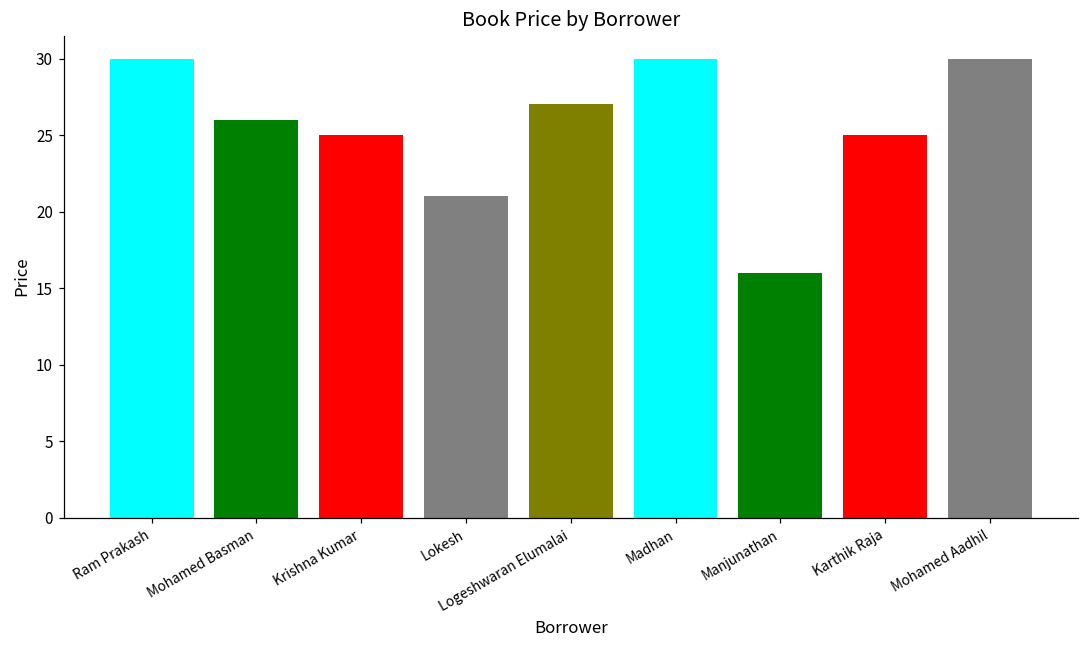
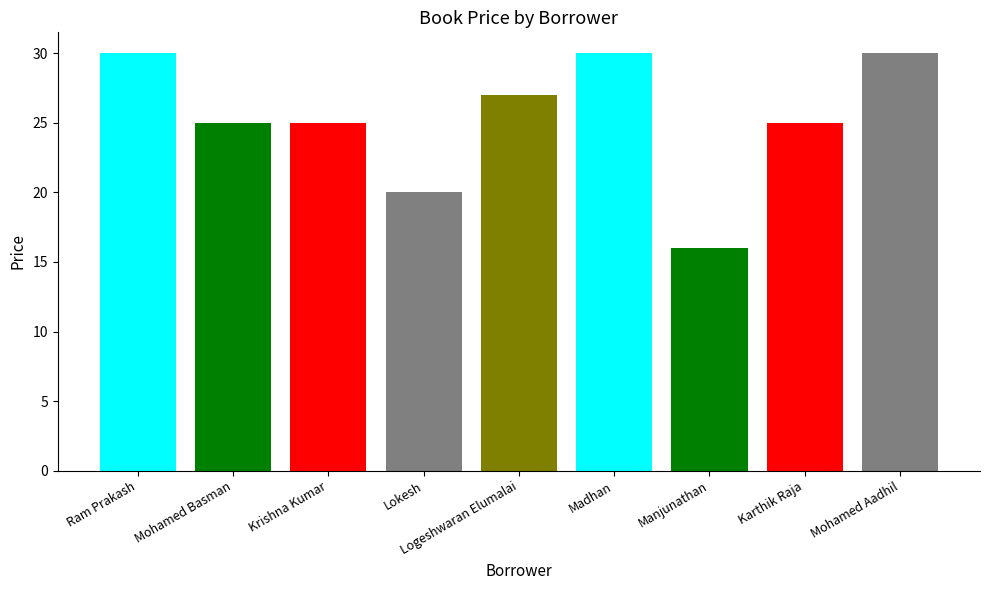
Mohamed Basman: 26 -> 25
Lokesh: 21 -> 20
